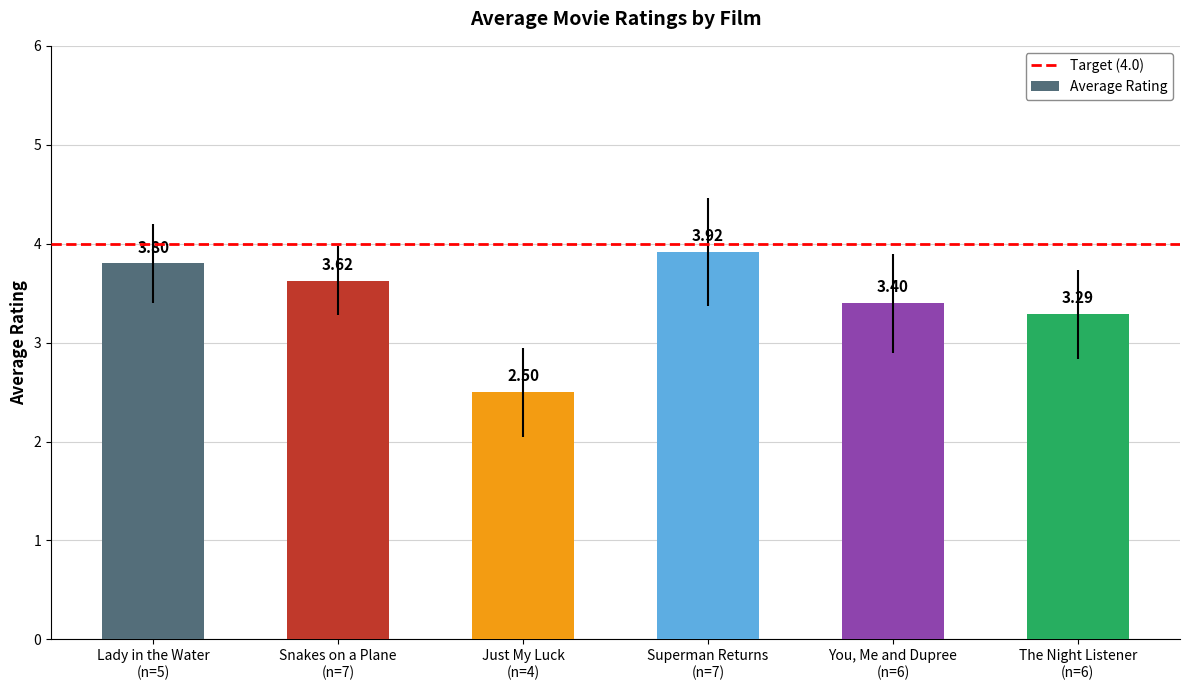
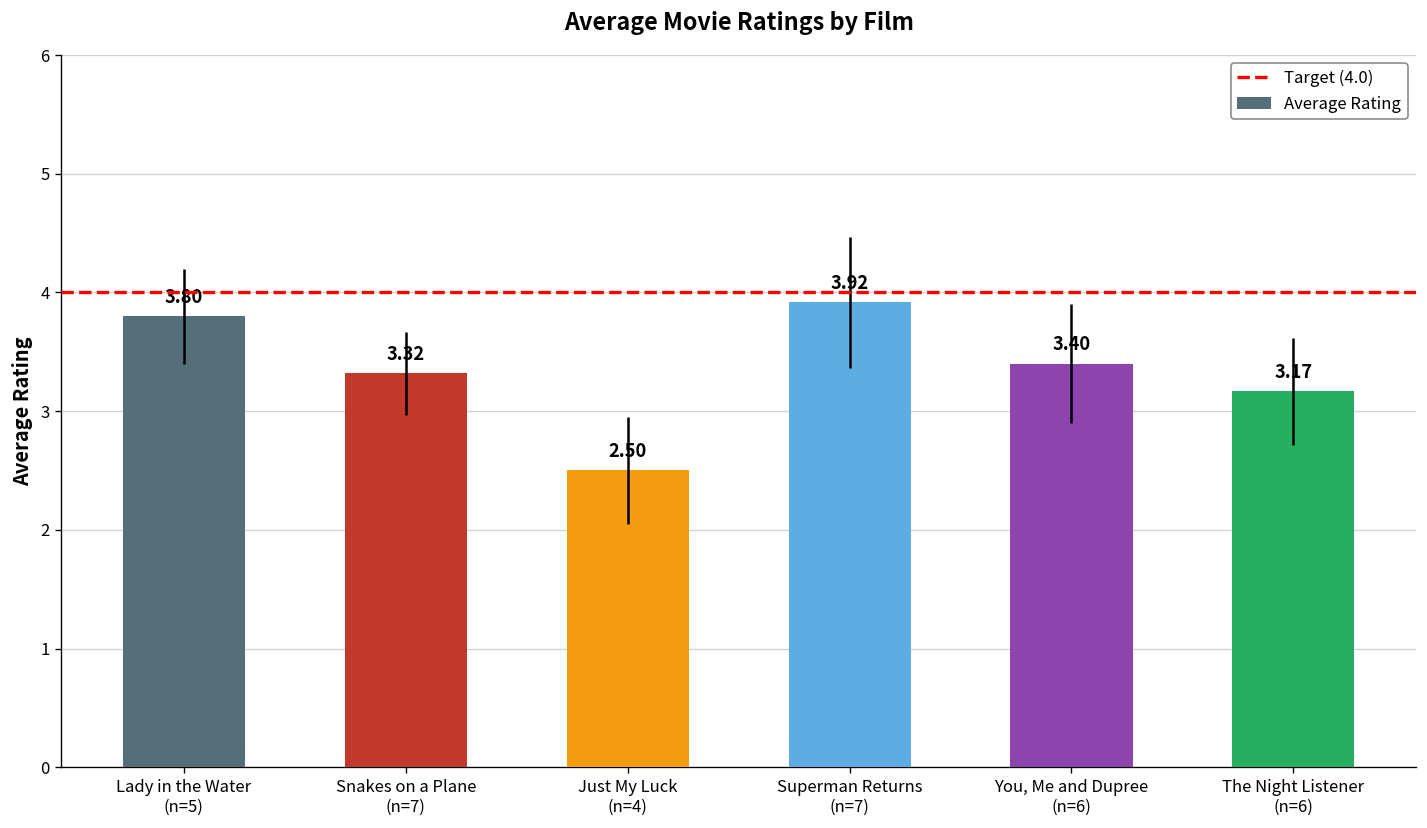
Snakes on a Plane (n=7): 3.62 -> 3.32
The Night Listener (n=6): 3.29 -> 3.17
